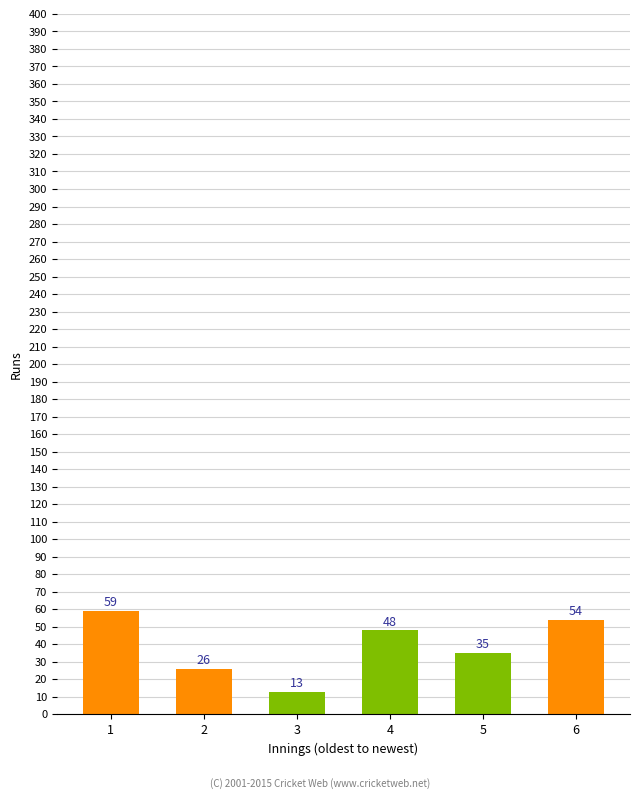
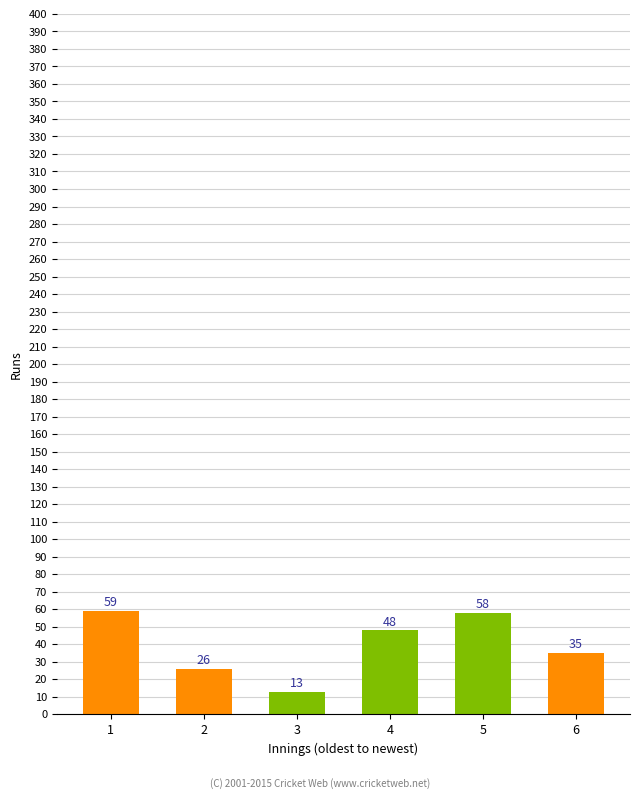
5: 35 -> 58
6: 54 -> 35
